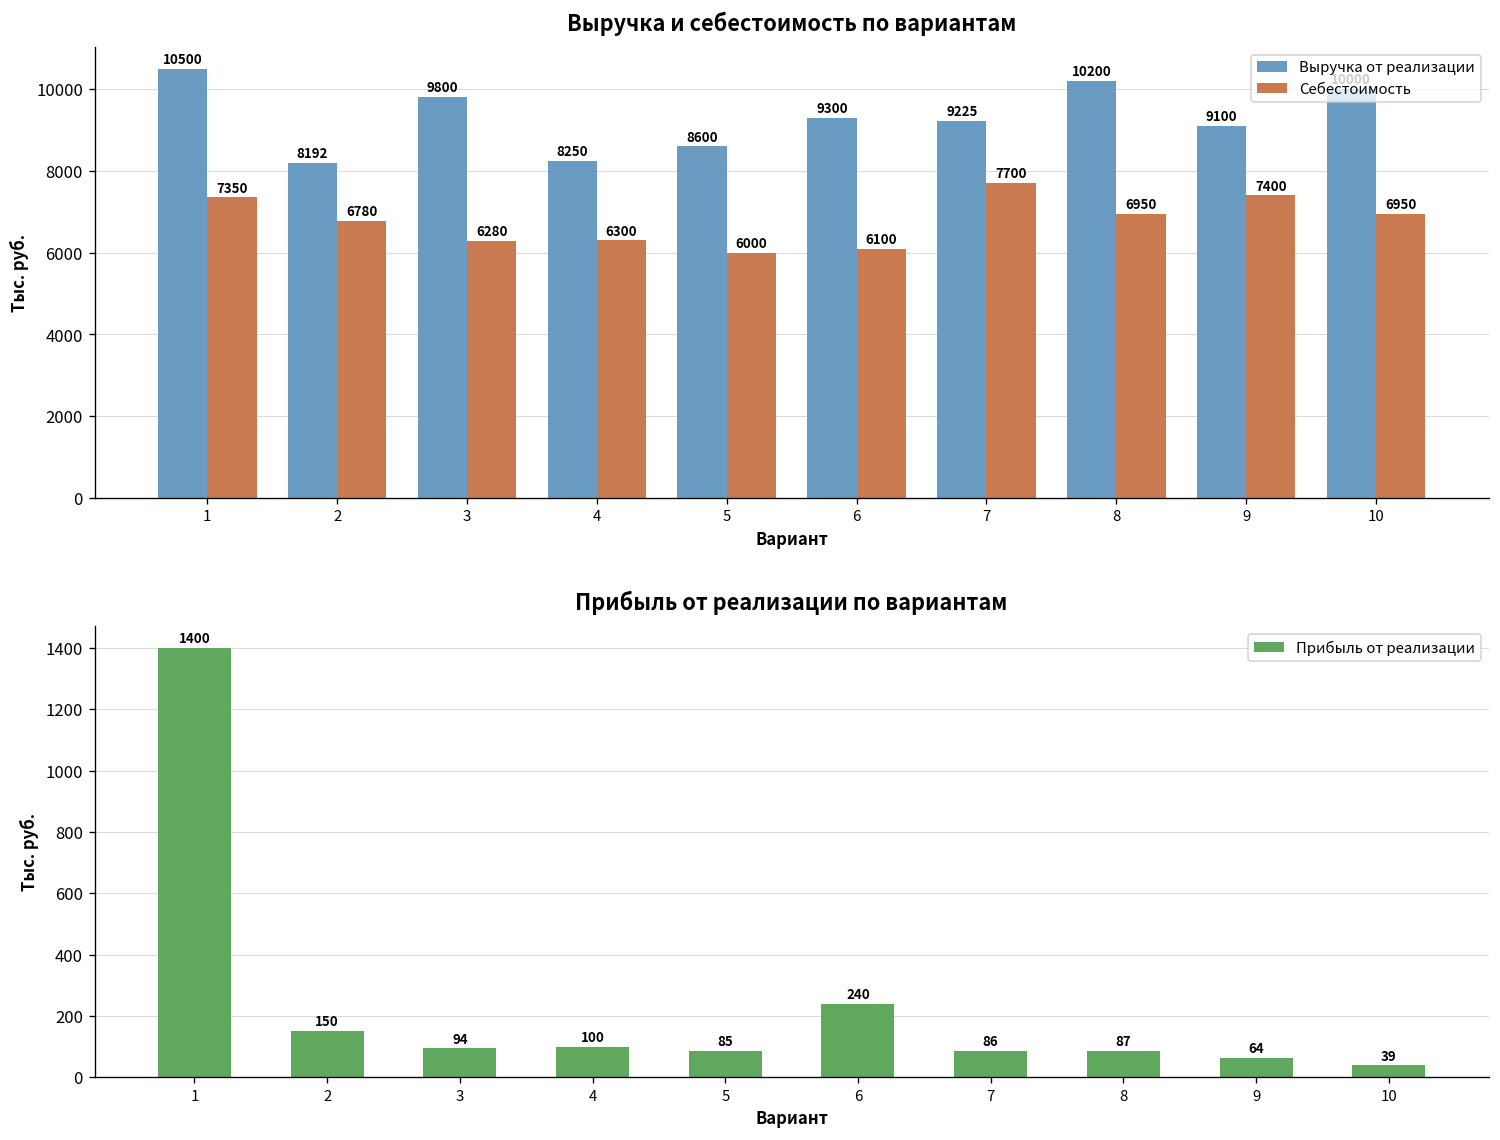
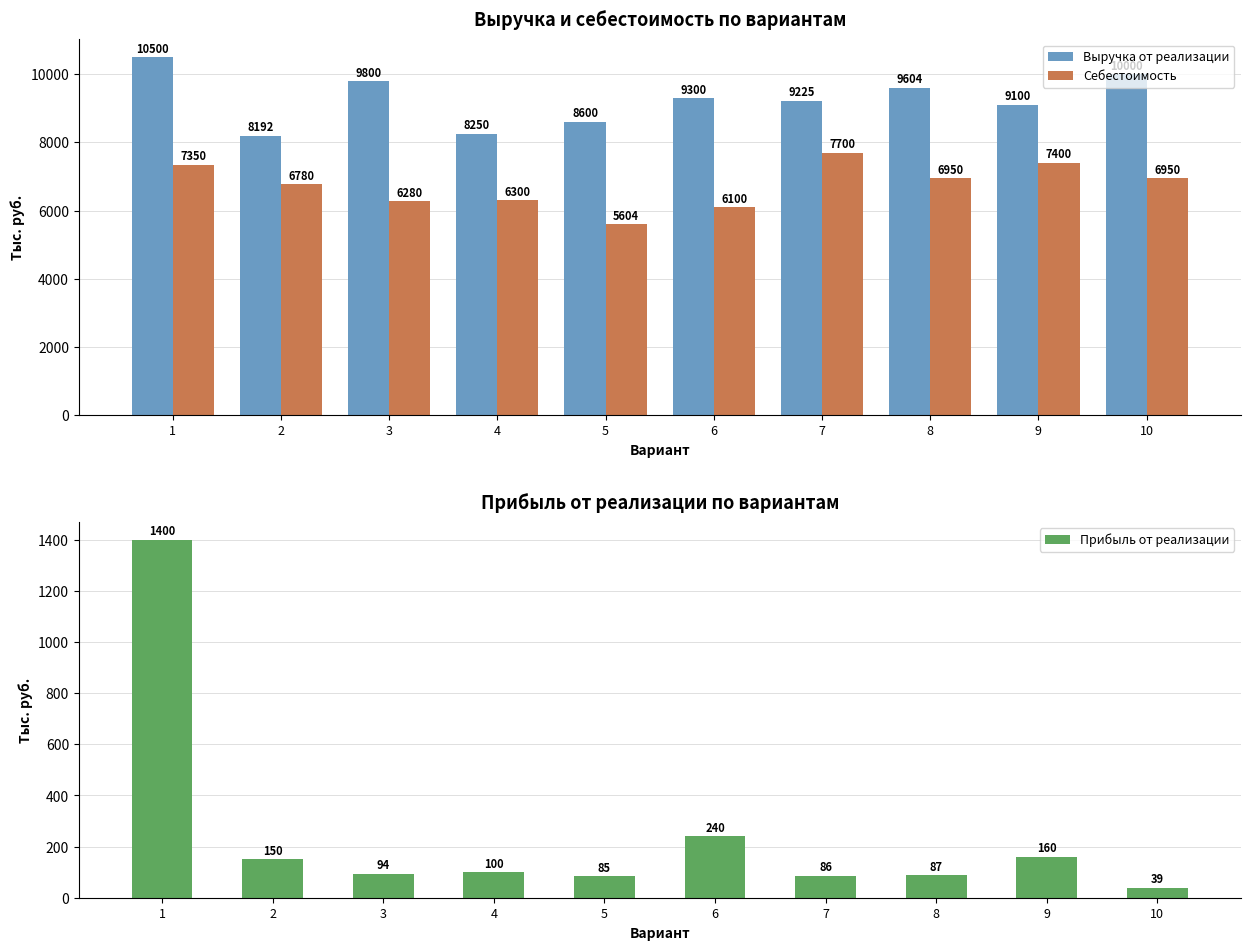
Выручка и себестоимость по вариантам, Себестоимость, 5: 6000 -> 5604
Выручка и себестоимость по вариантам, Выручка от реализации, 8: 10200 -> 9604
Прибыль от реализации по вариантам, 9: 64 -> 160
